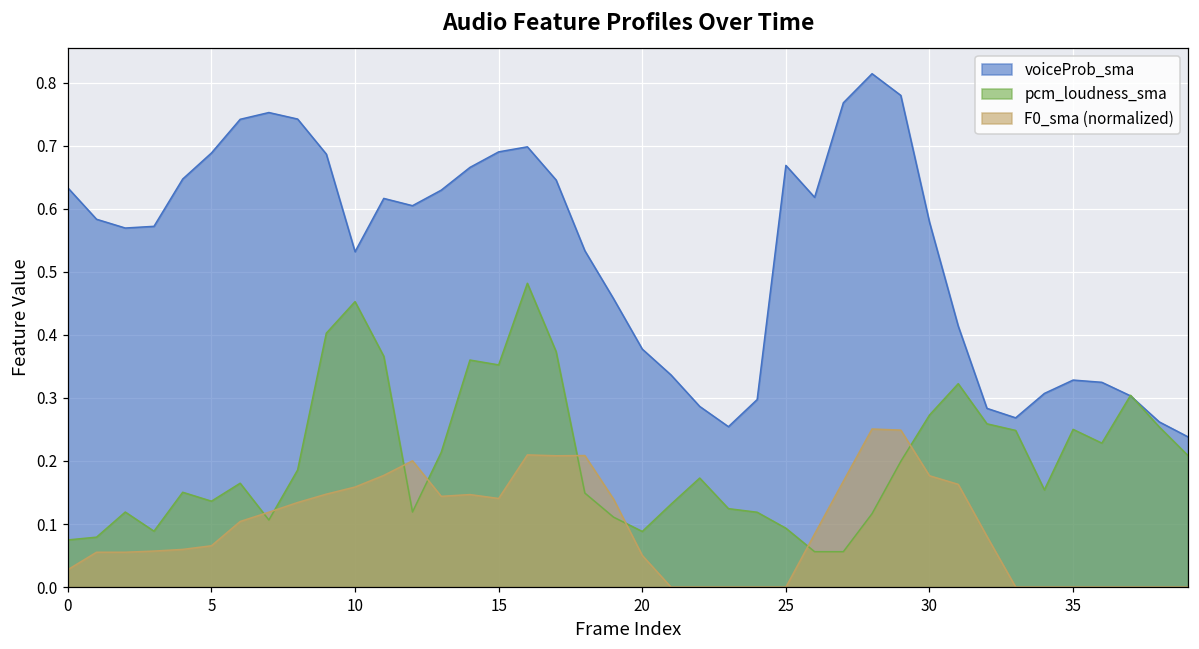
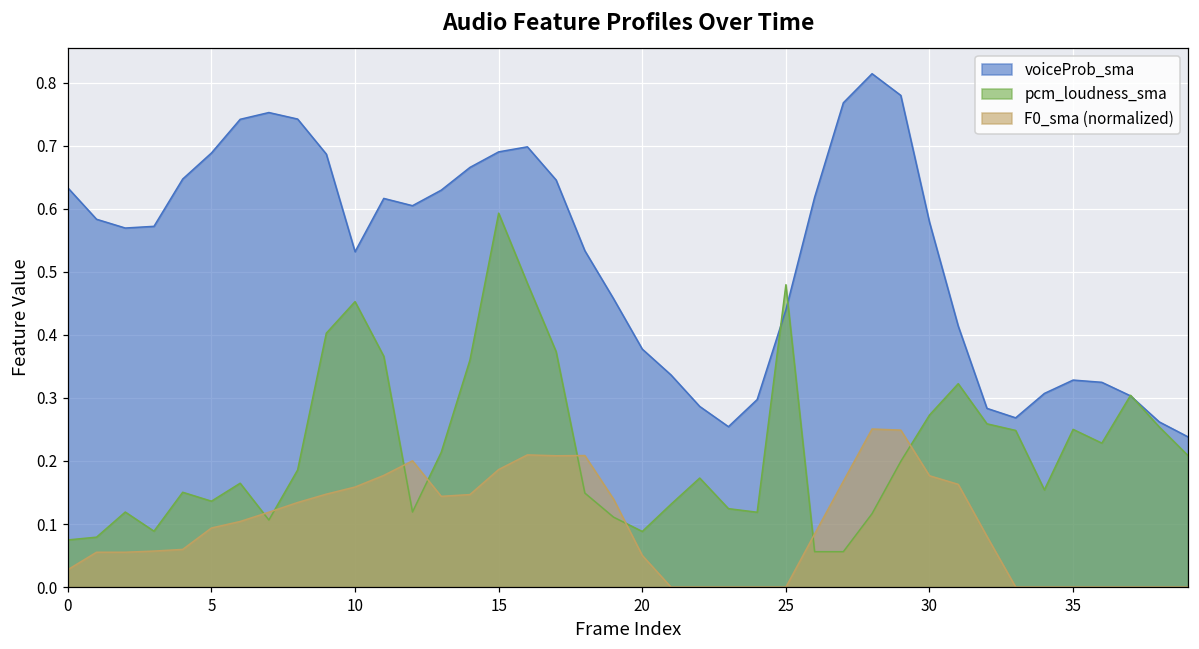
F0_sma (normalized), 5: 0.07 -> 0.09
pcm_loudness_sma, 15: 0.35 -> 0.59
F0_sma (normalized), 15: 0.14 -> 0.19
voiceProb_sma, 25: 0.67 -> 0.44
pcm_loudness_sma, 25: 0.09 -> 0.48
